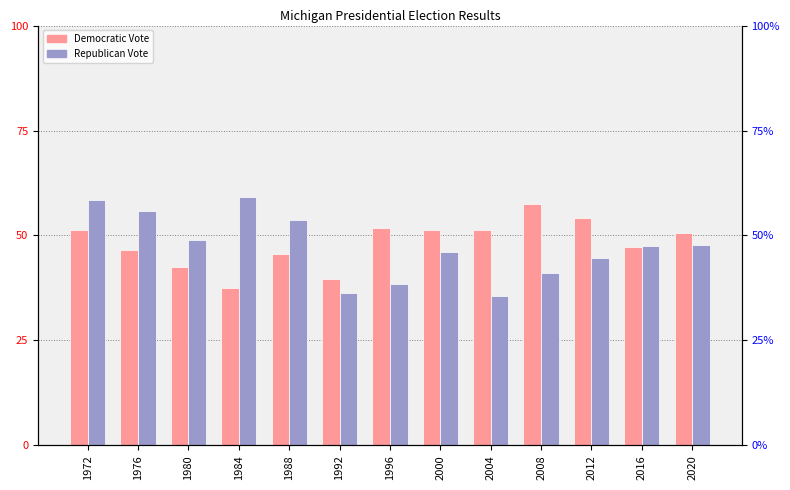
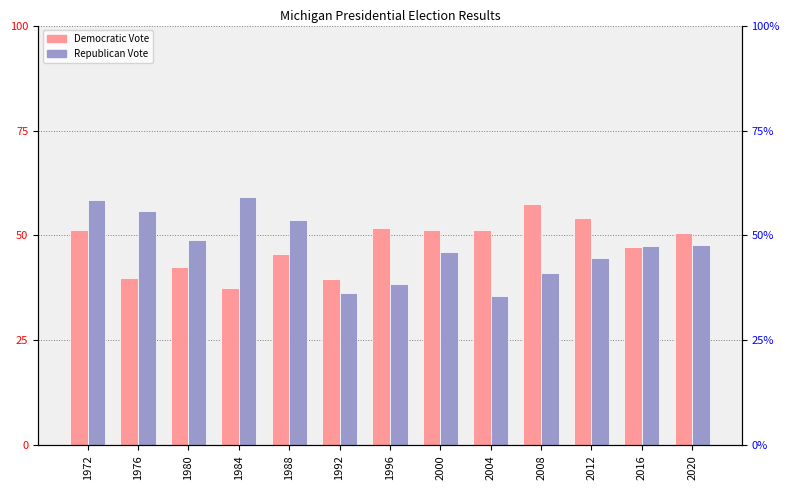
Democratic Vote, 1976: 46 -> 40
